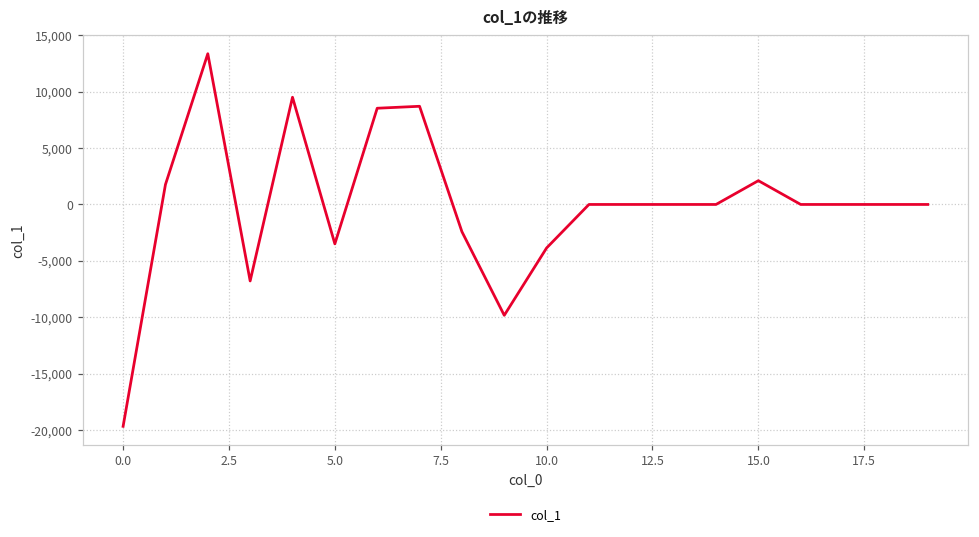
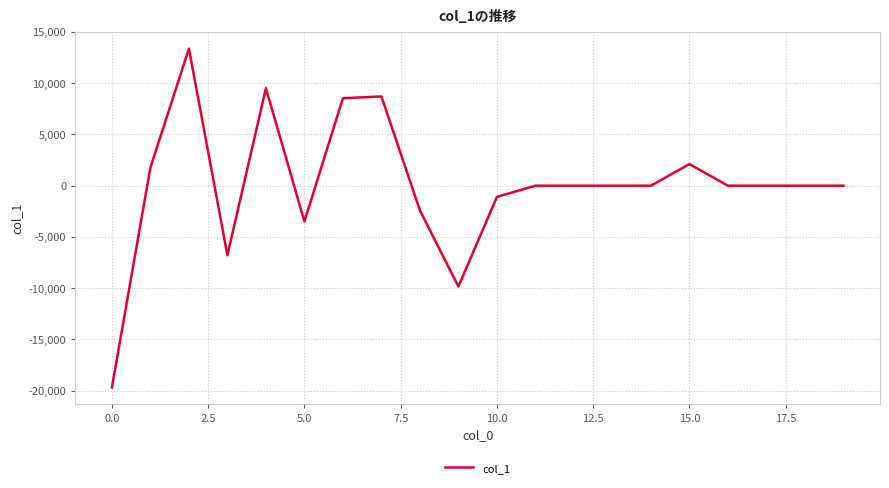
10.0: -3,900 -> -1,100
